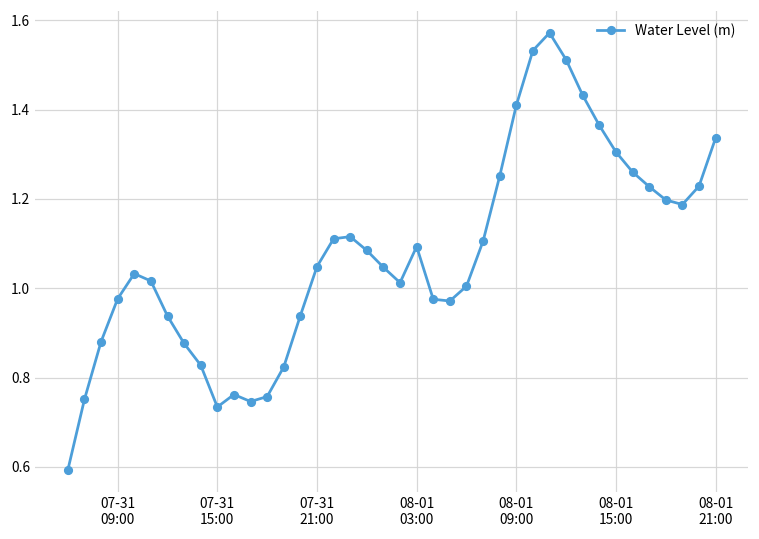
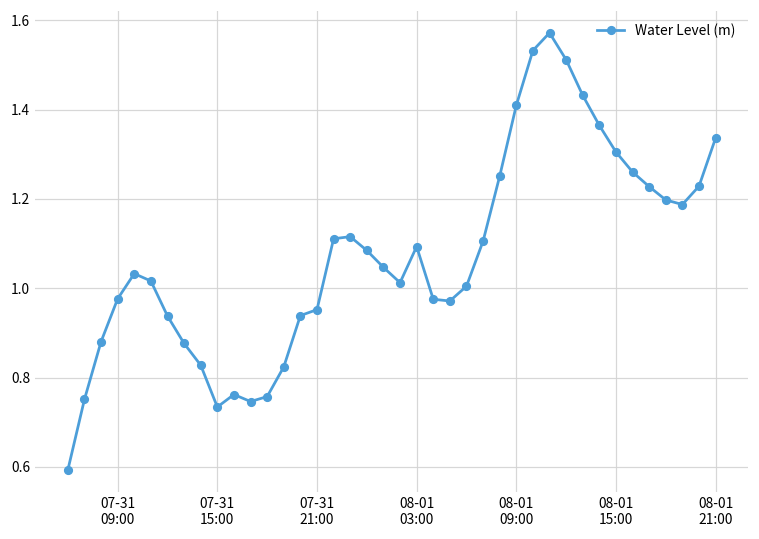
07-31 21:00: 1.05 -> 0.95
